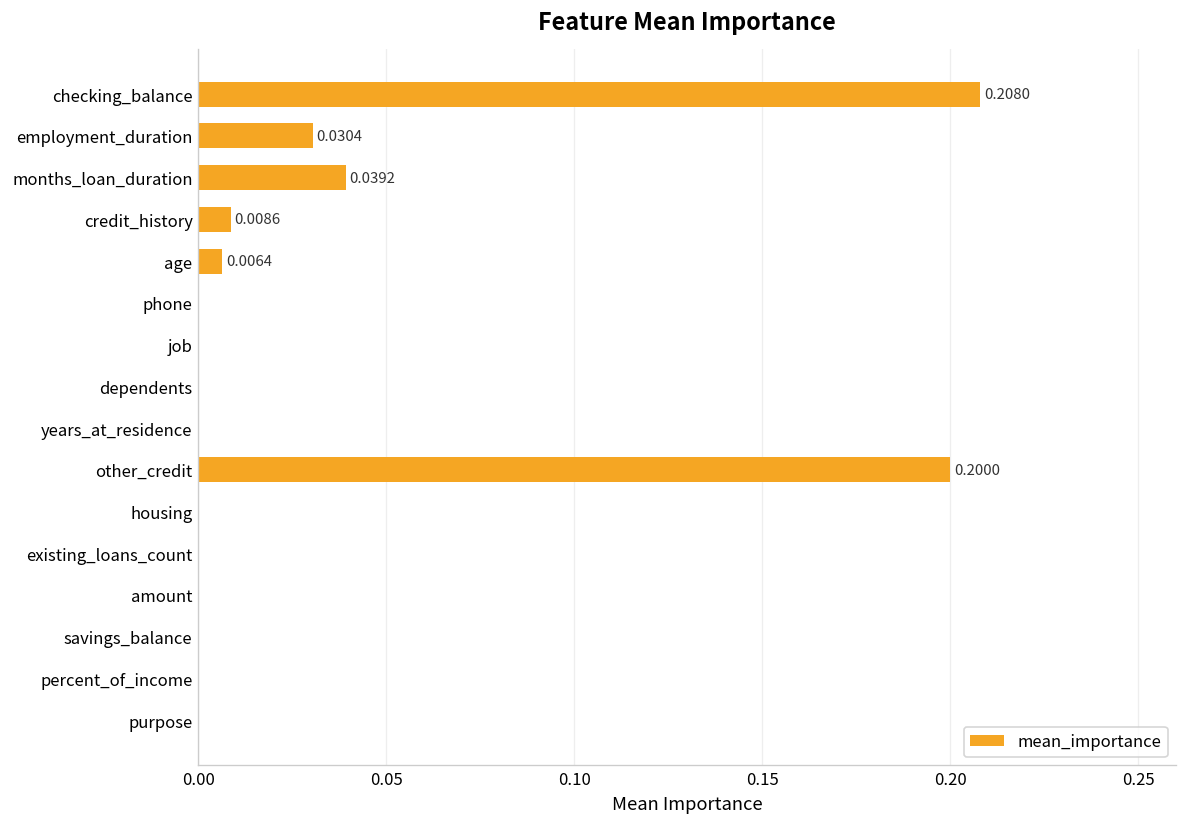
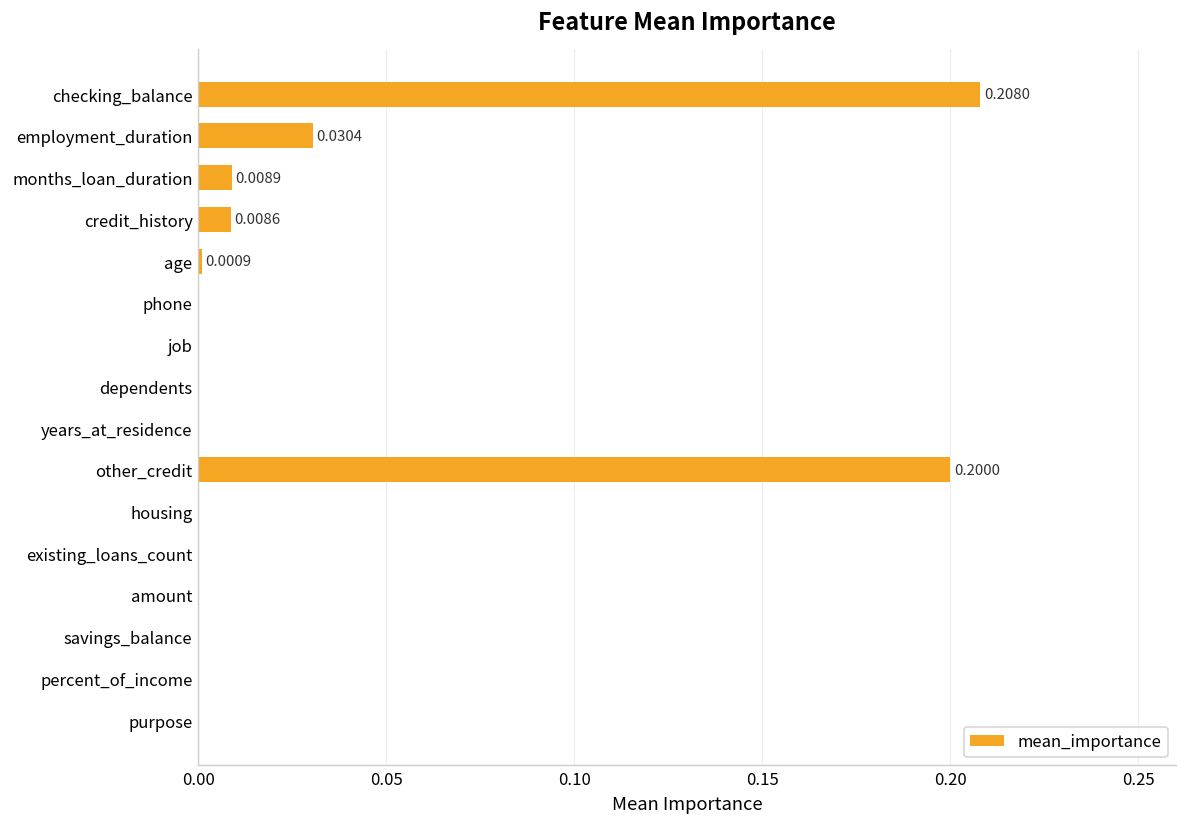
months_loan_duration: 0.0392 -> 0.0089
age: 0.0064 -> 0.0009
